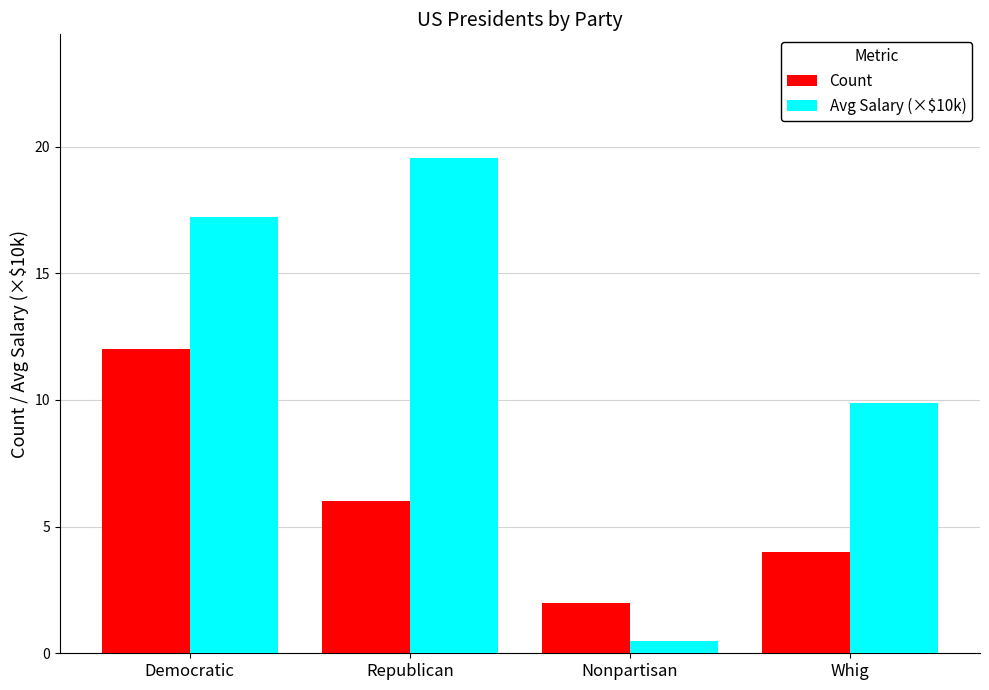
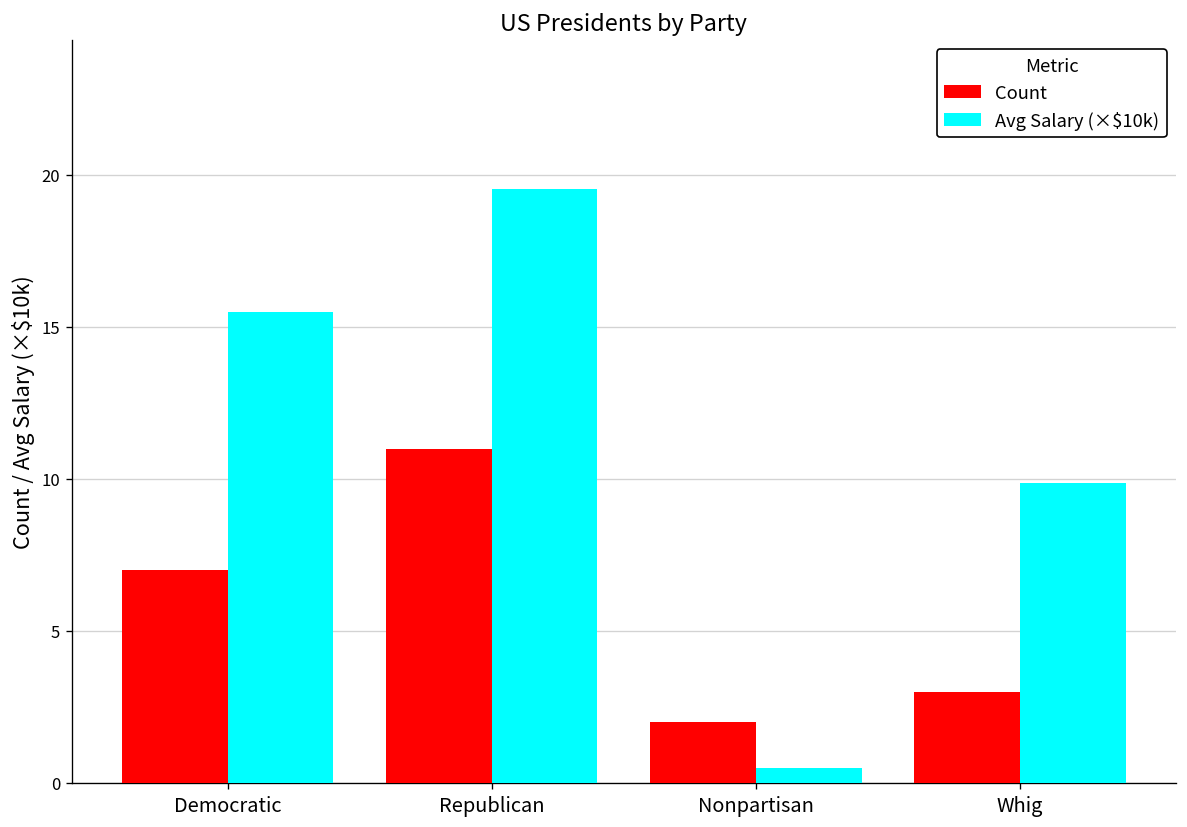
Count, Democratic: 12 -> 7
Avg Salary (×$10k), Democratic: 17.2 -> 15.5
Count, Republican: 6 -> 11
Count, Whig: 4 -> 3
